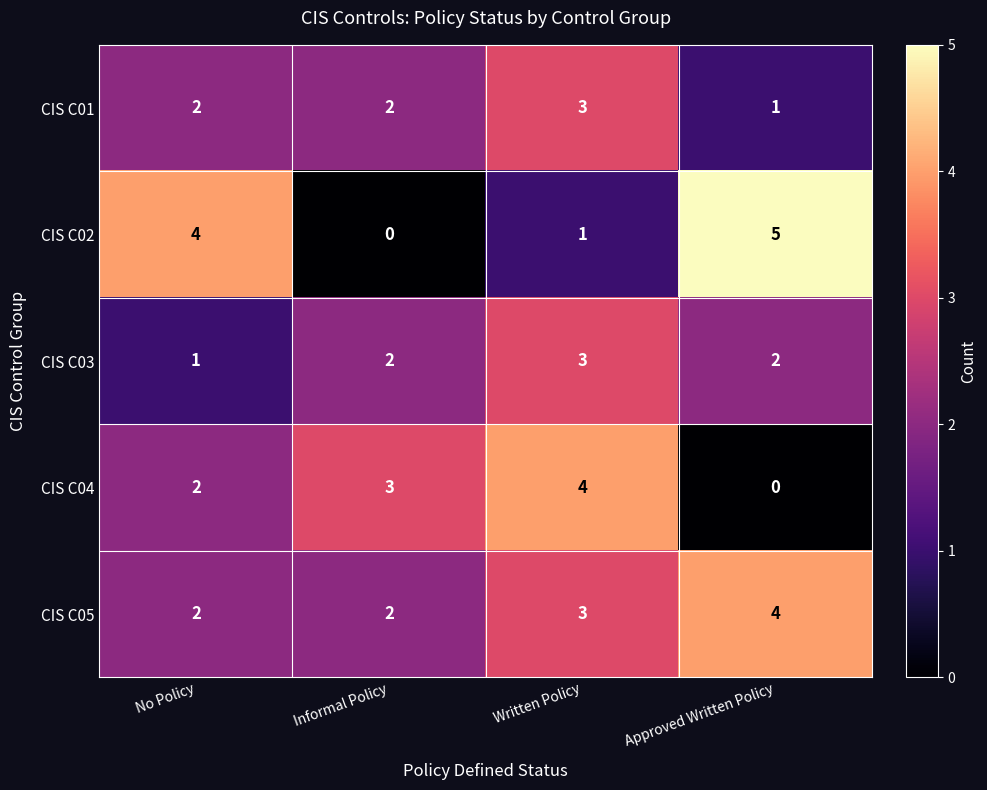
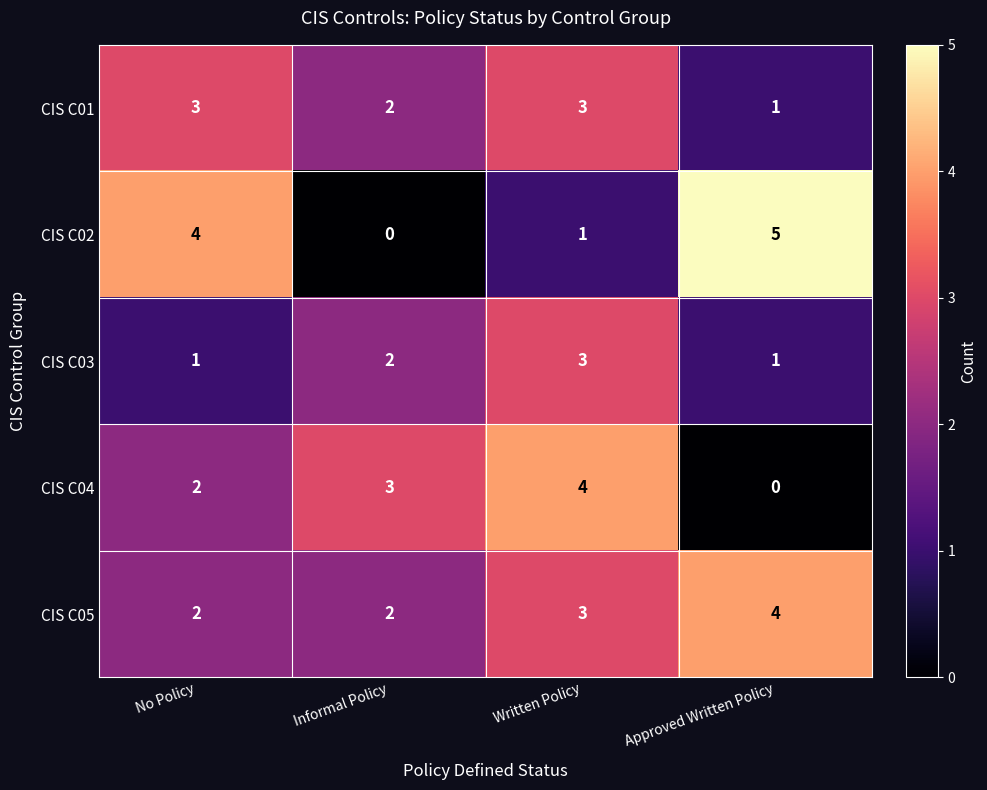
CIS C01, No Policy: 2 -> 3
CIS C03, Approved Written Policy: 2 -> 1
